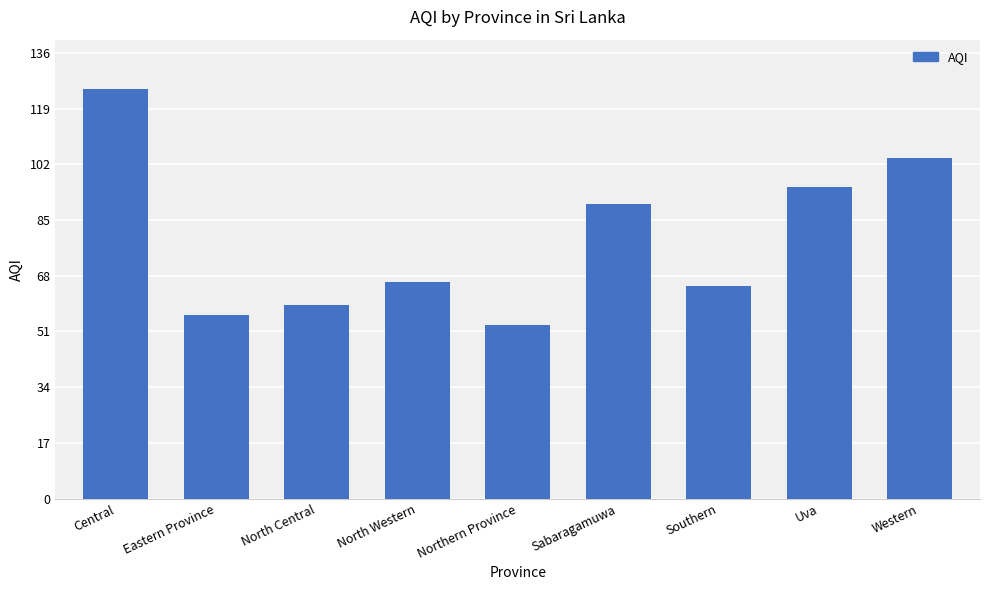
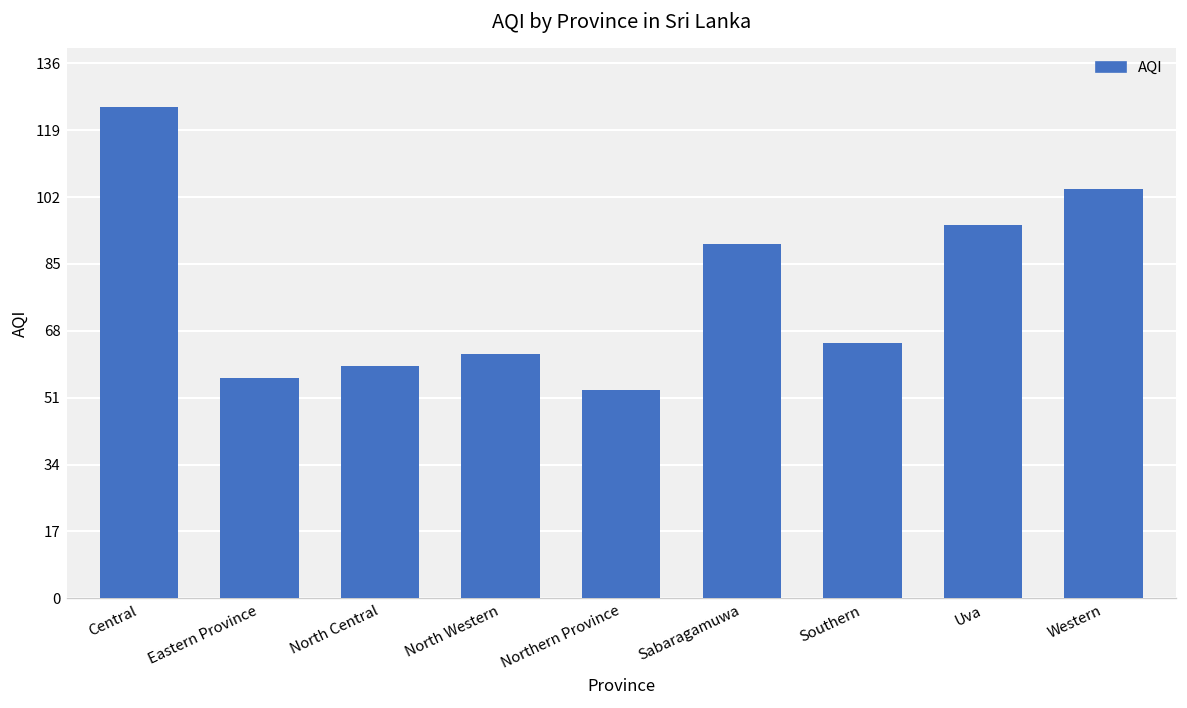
North Western: 66 -> 62
